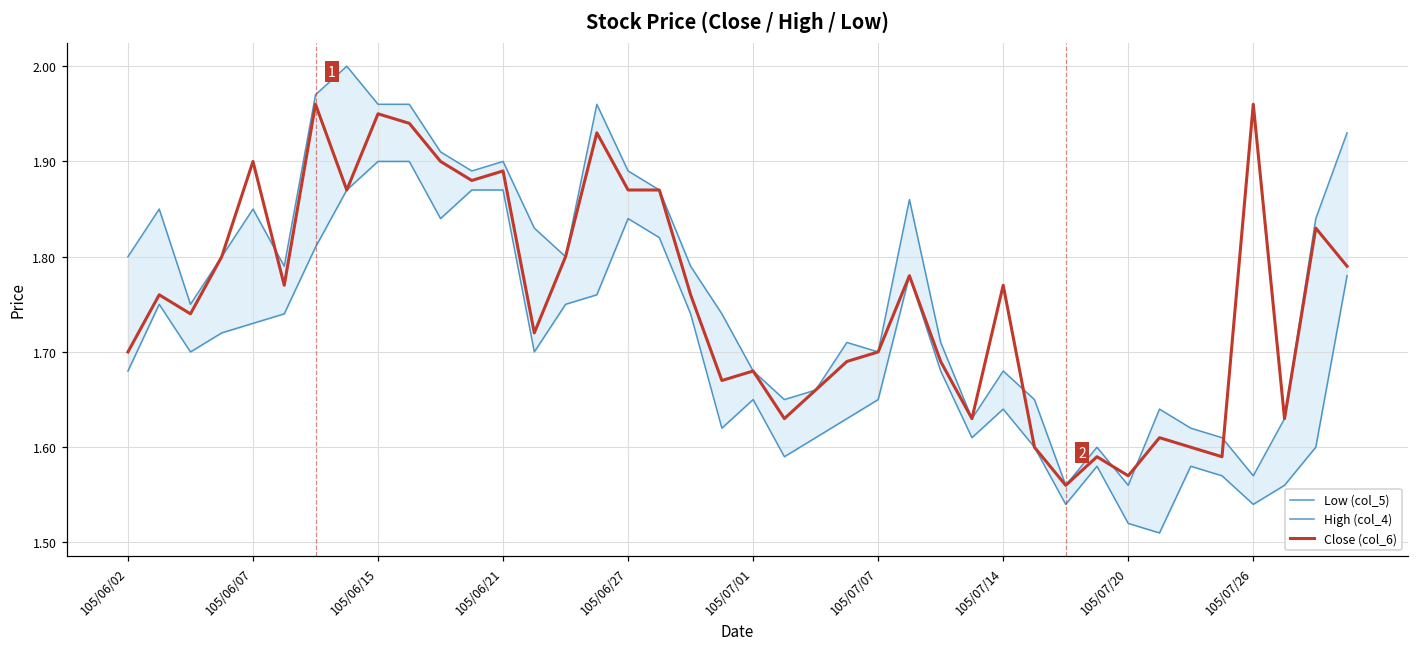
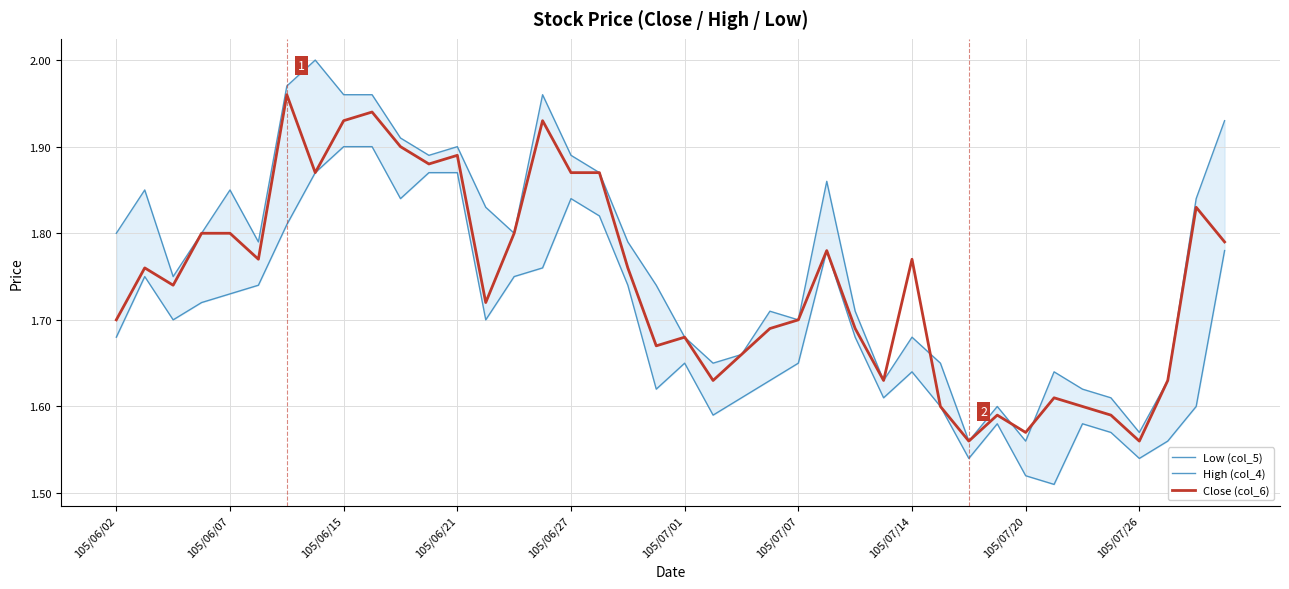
Close (col_6), 105/06/07: 1.9 -> 1.8
Close (col_6), 105/06/15: 1.95 -> 1.93
Close (col_6), 105/07/26: 1.96 -> 1.56
